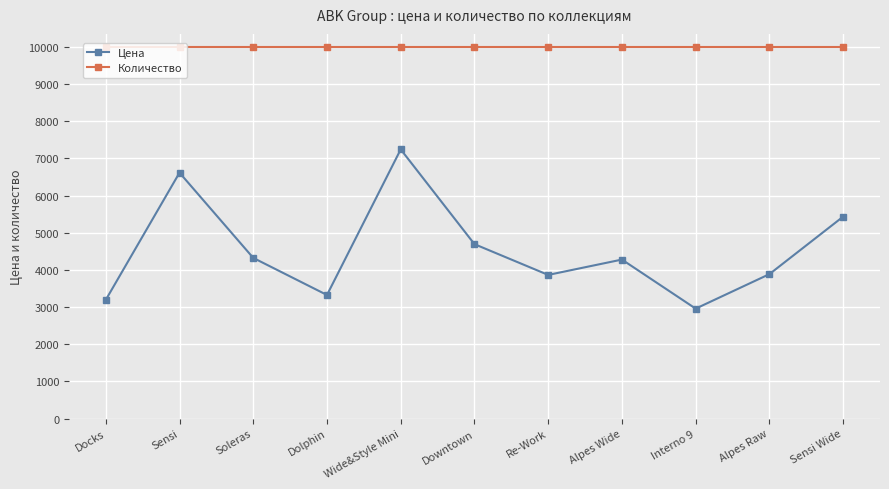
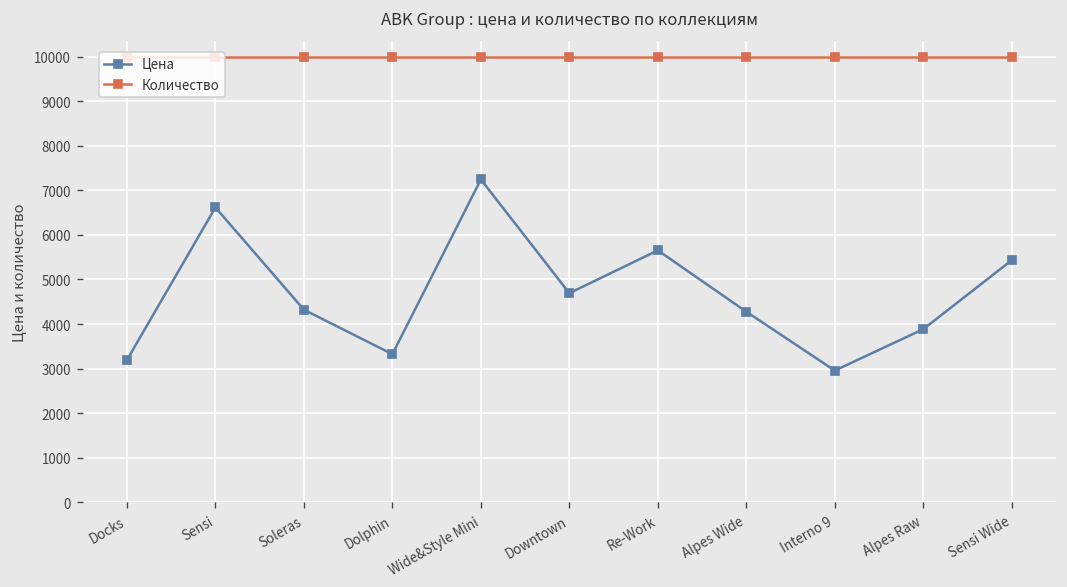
Цена, Re-Work: 3900 -> 5700
